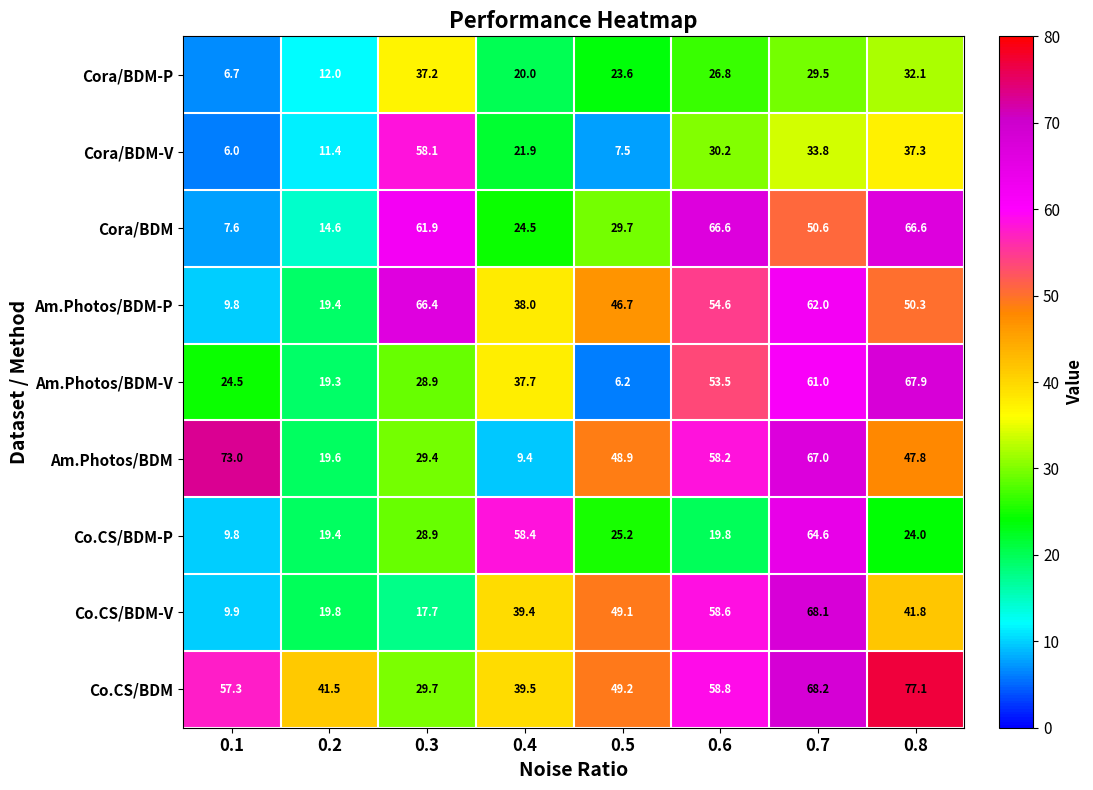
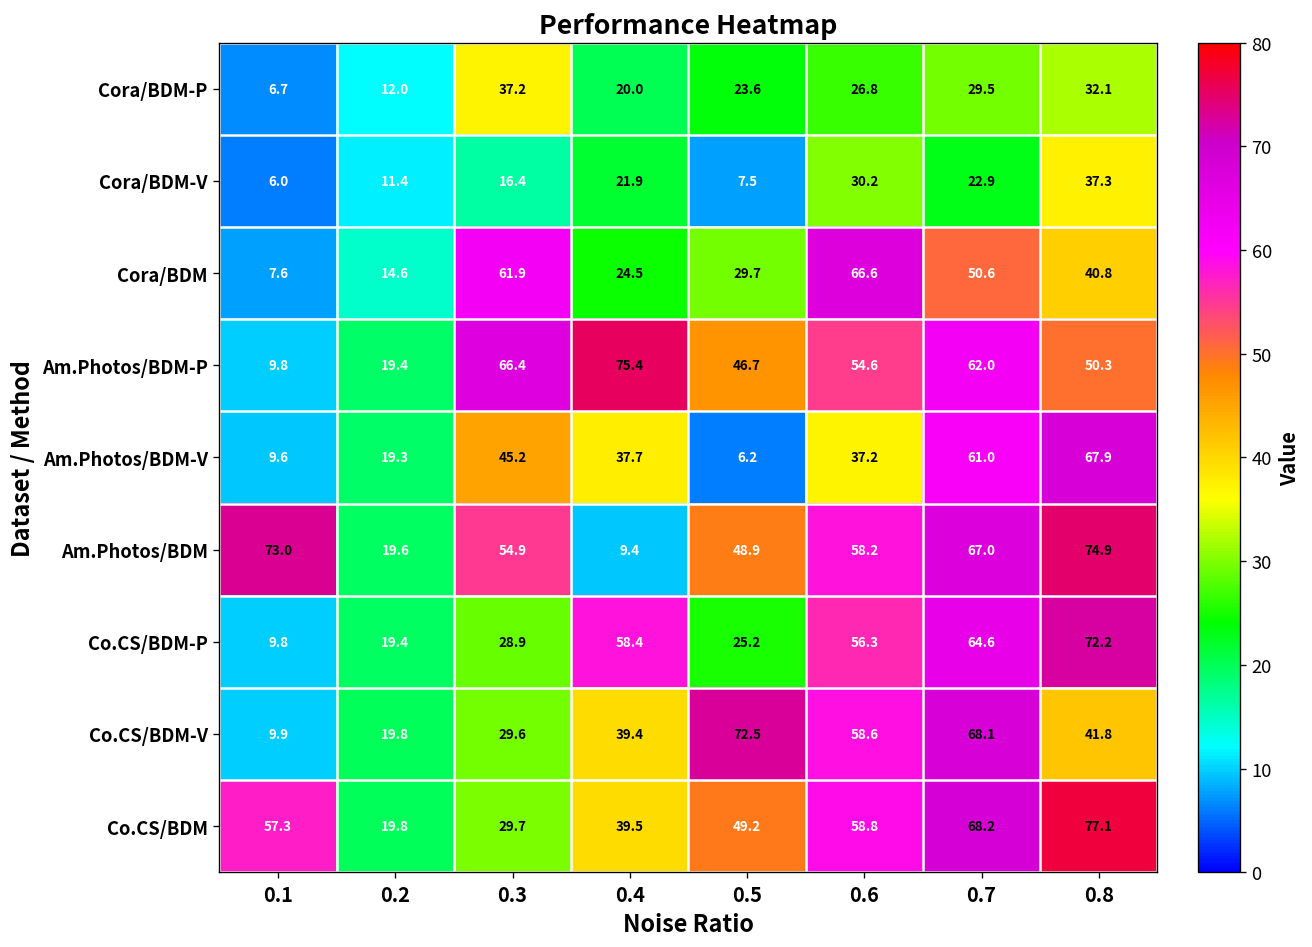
Cora/BDM-V, 0.3: 58.1 -> 16.4
Cora/BDM-V, 0.7: 33.8 -> 22.9
Cora/BDM, 0.8: 66.6 -> 40.8
Am.Photos/BDM-P, 0.4: 38.0 -> 75.4
Am.Photos/BDM-V, 0.1: 24.5 -> 9.6
Am.Photos/BDM-V, 0.3: 28.9 -> 45.2
Am.Photos/BDM-V, 0.6: 53.5 -> 37.2
Am.Photos/BDM, 0.3: 29.4 -> 54.9
Am.Photos/BDM, 0.8: 47.8 -> 74.9
Co.CS/BDM-P, 0.6: 19.8 -> 56.3
Co.CS/BDM-P, 0.8: 24.0 -> 72.2
Co.CS/BDM-V, 0.3: 17.7 -> 29.6
Co.CS/BDM-V, 0.5: 49.1 -> 72.5
Co.CS/BDM, 0.2: 41.5 -> 19.8
